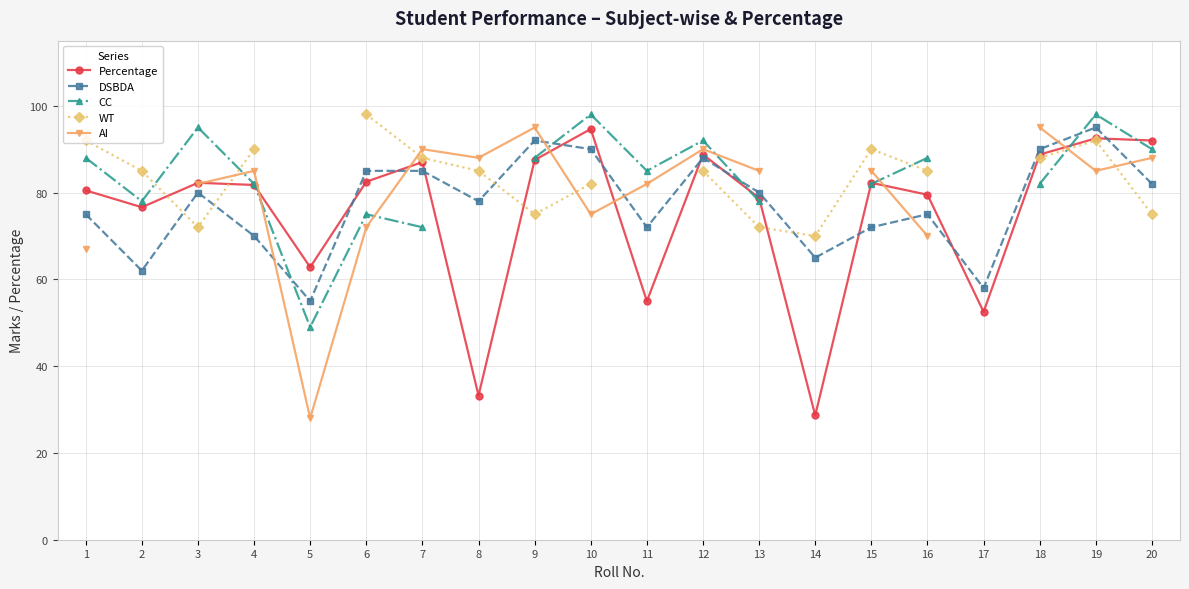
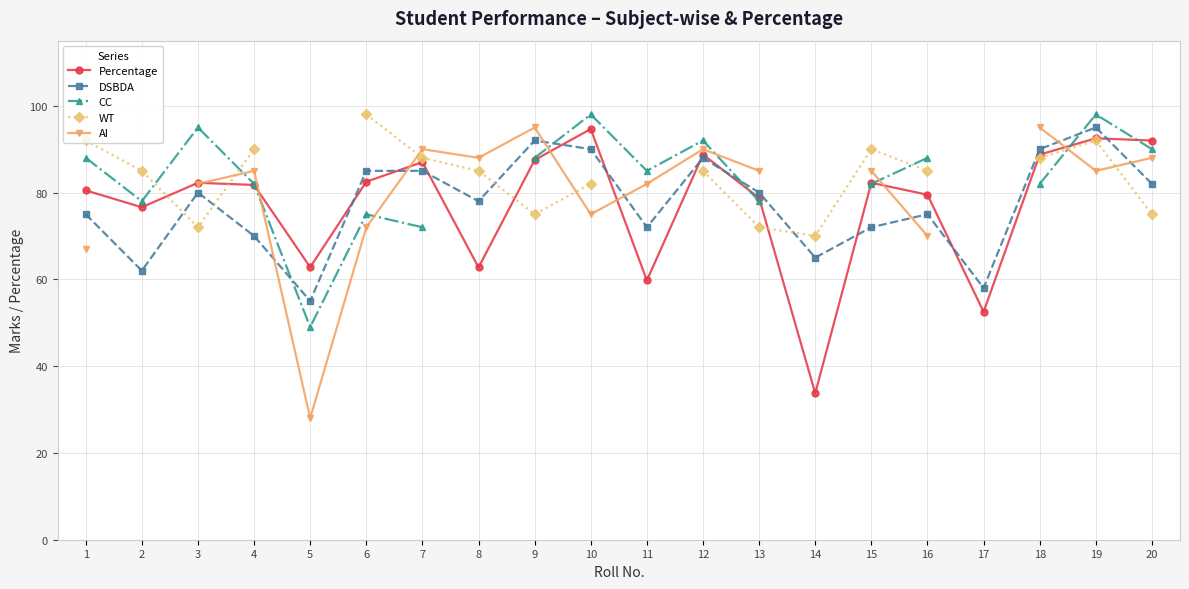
Percentage, 8: 33 -> 63
Percentage, 11: 55 -> 60
Percentage, 14: 29 -> 34
